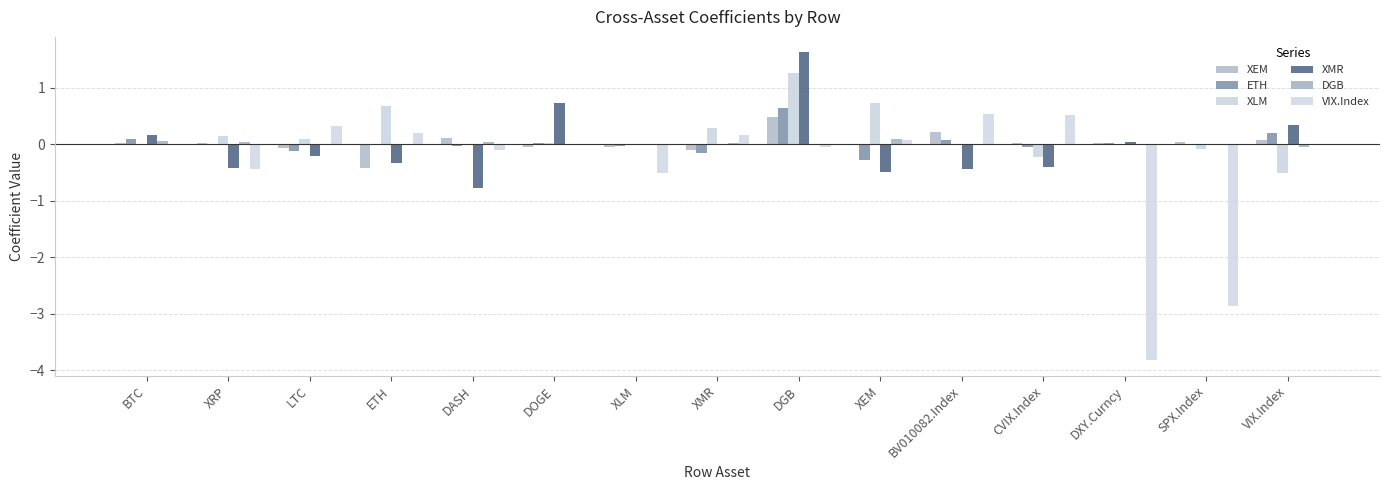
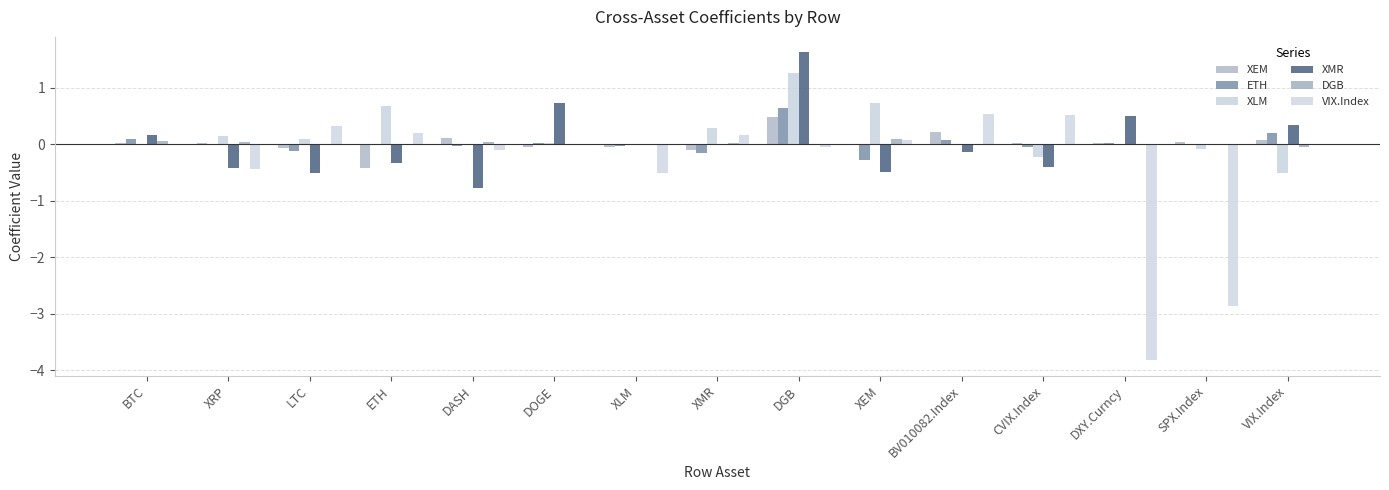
XMR, LTC: -0.2 -> -0.5
XMR, BV010082.Index: -0.4 -> -0.1
XMR, DXY.Curncy: 0.0 -> 0.5
